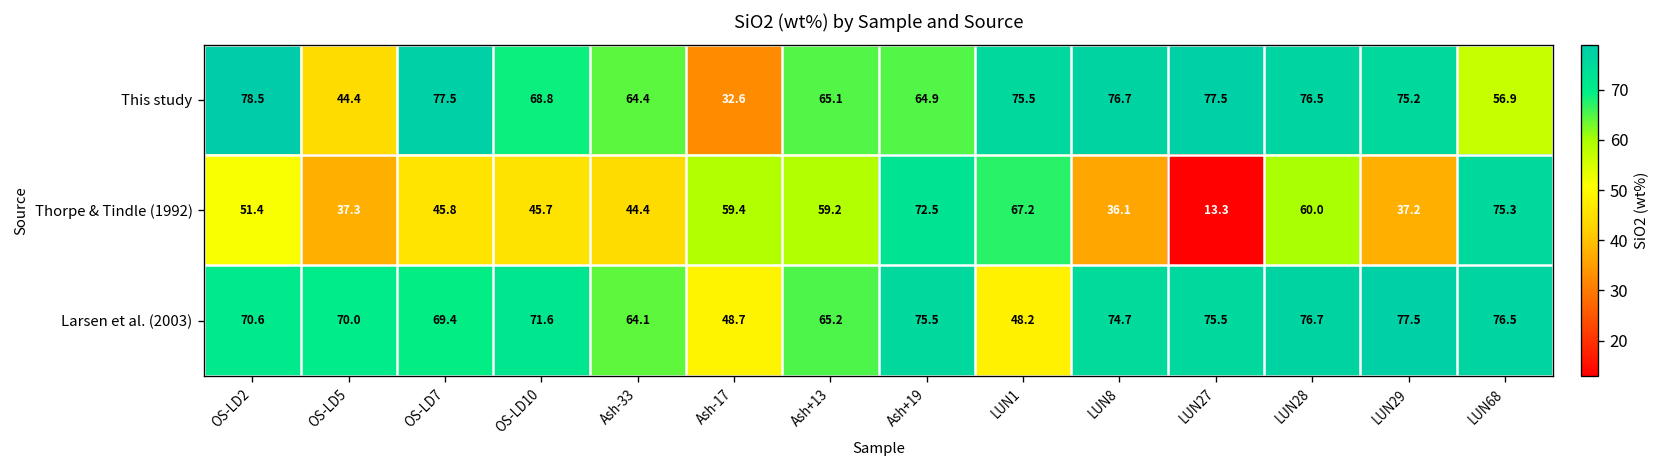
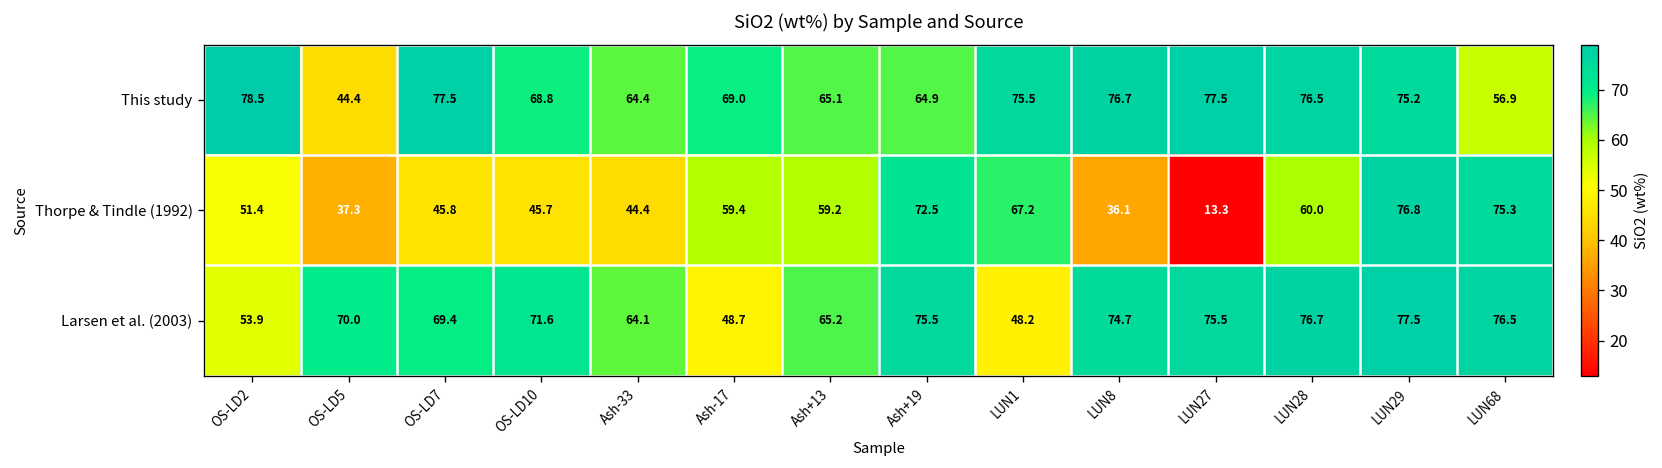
This study, Ash-17: 32.6 -> 69.0
Thorpe & Tindle (1992), LUN29: 37.2 -> 76.8
Larsen et al. (2003), OS-LD2: 70.6 -> 53.9
